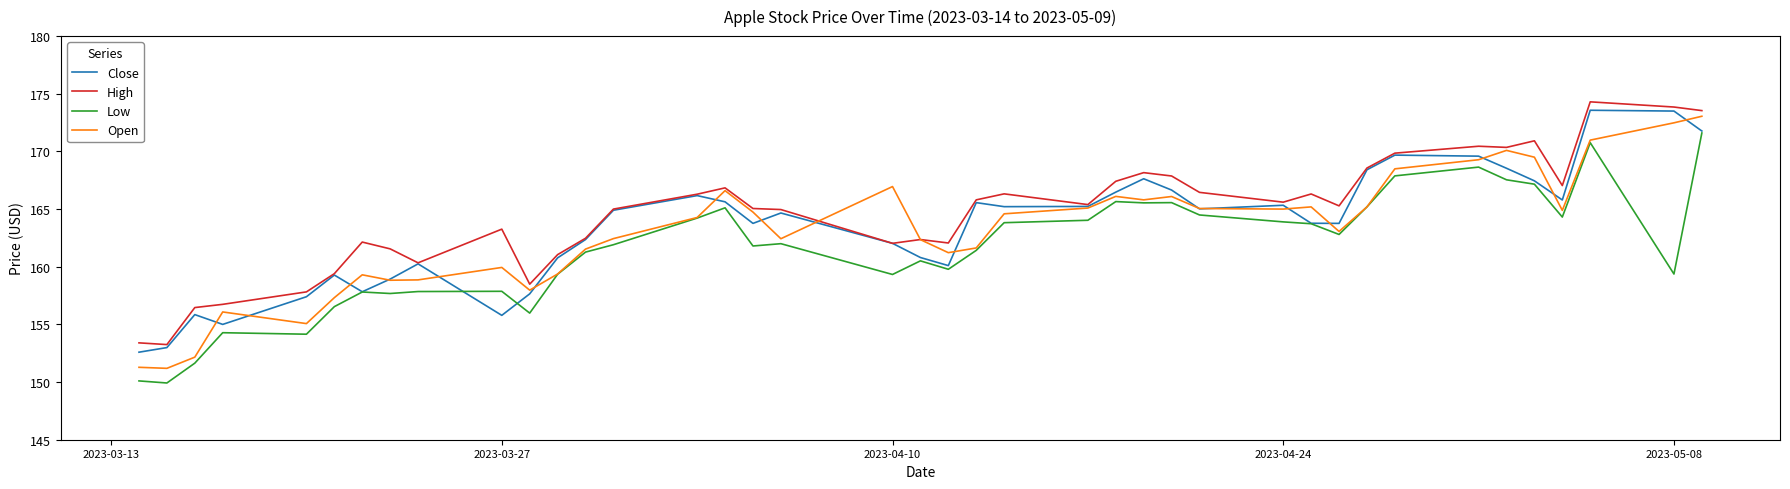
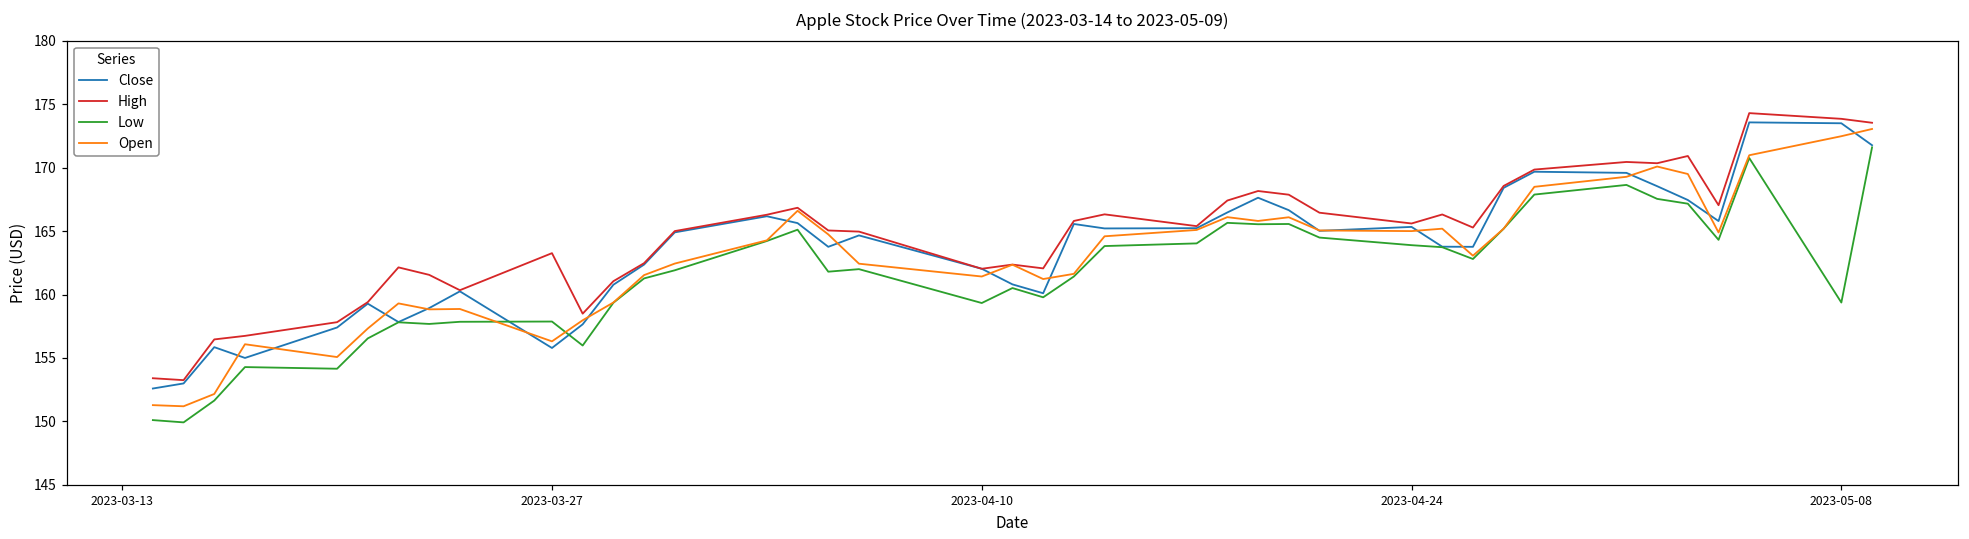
Open, 2023-03-27: 159.9 -> 156.3
Open, 2023-04-10: 167.0 -> 161.4
